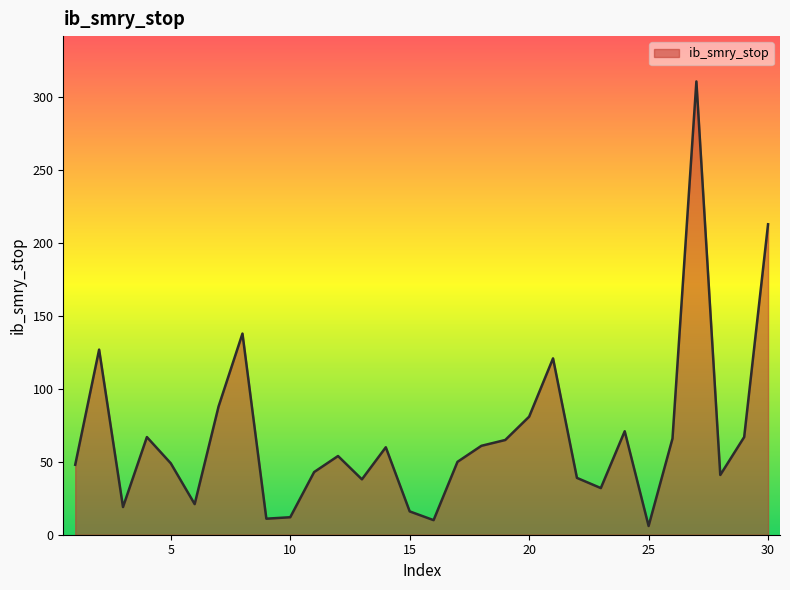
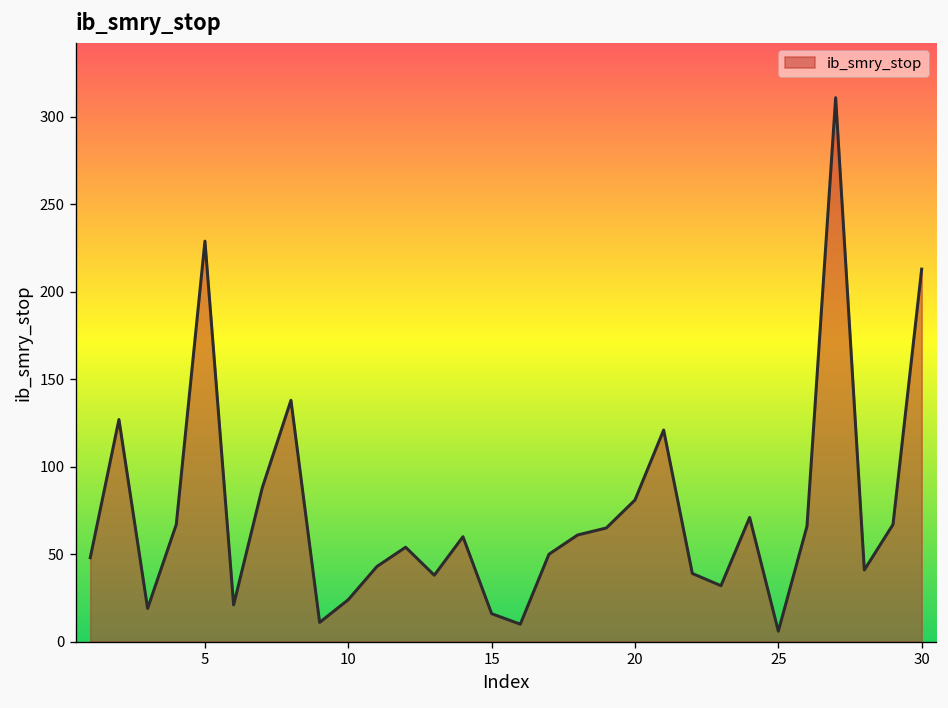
5: 49 -> 229
10: 12 -> 24
